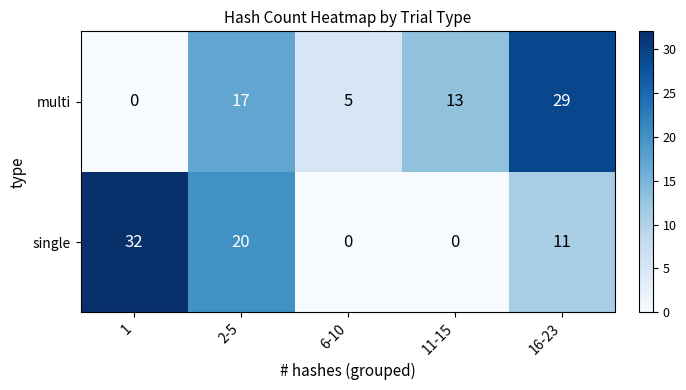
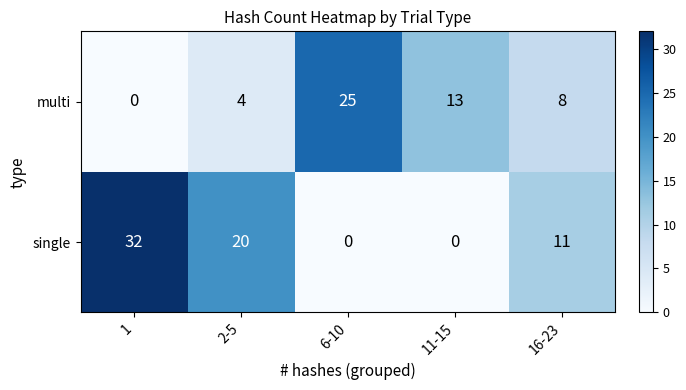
multi, 2-5: 17 -> 4
multi, 6-10: 5 -> 25
multi, 16-23: 29 -> 8
